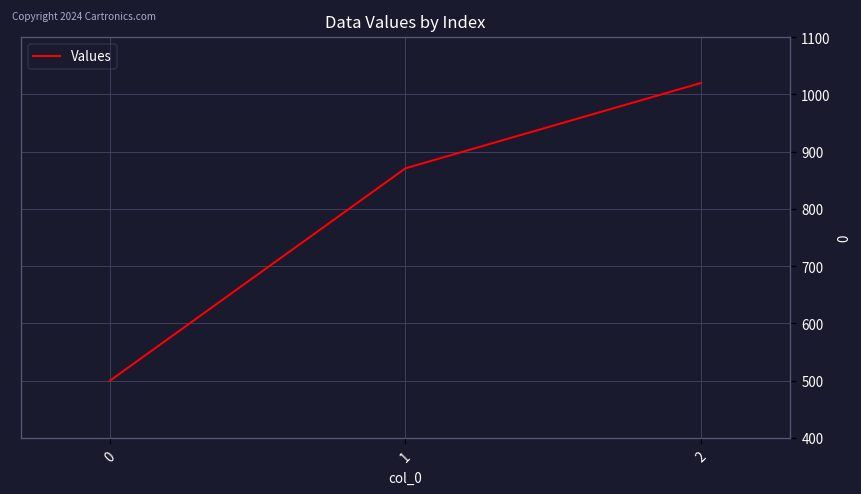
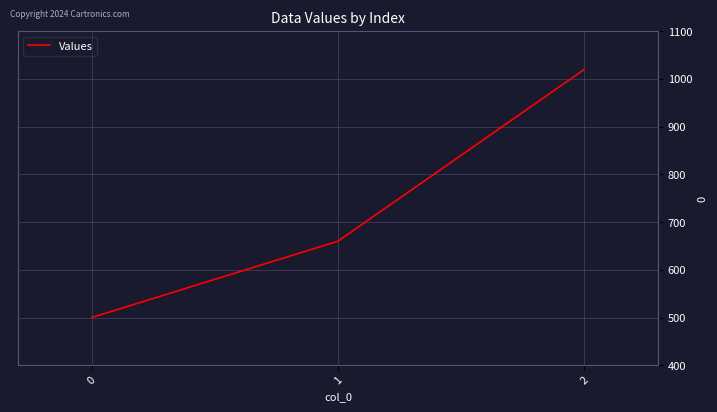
1: 870 -> 660
